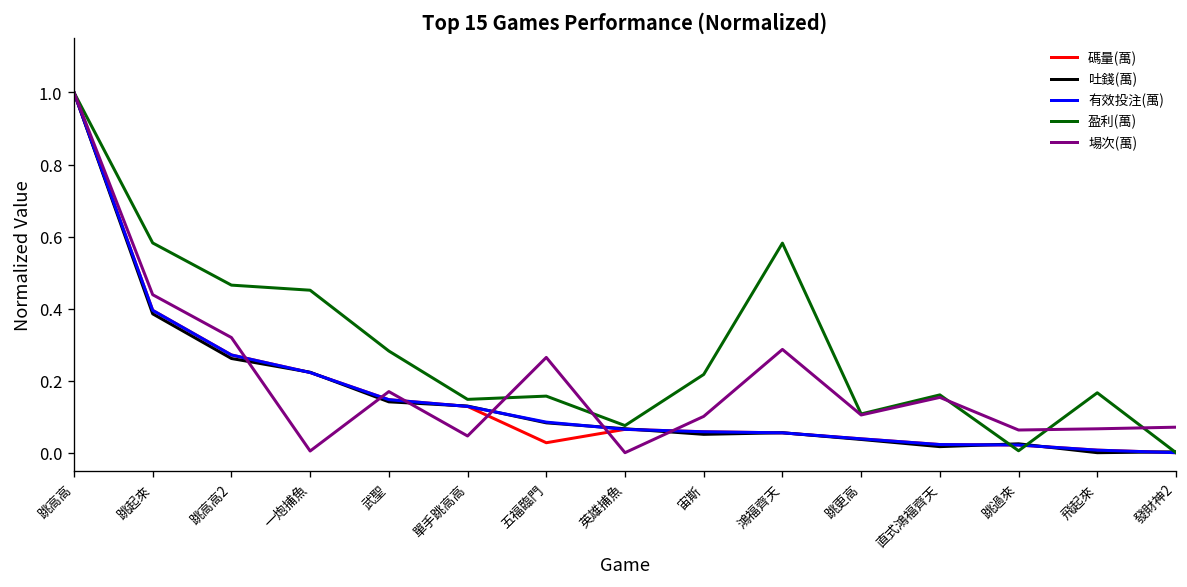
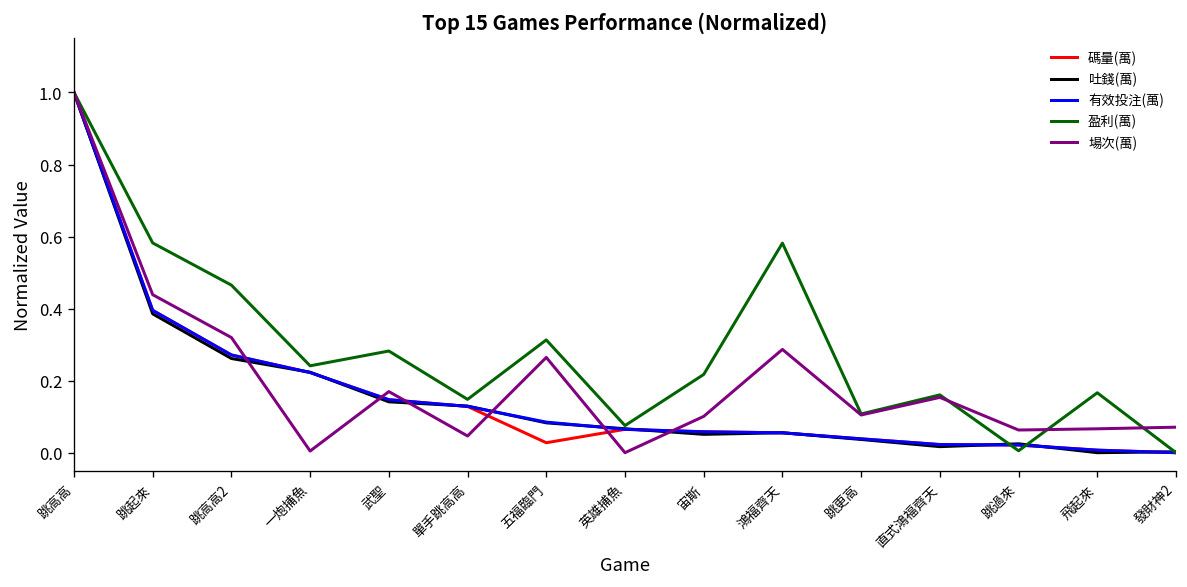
盈利(萬), 一炮捕魚: 0.45 -> 0.24
盈利(萬), 五福臨門: 0.16 -> 0.31
